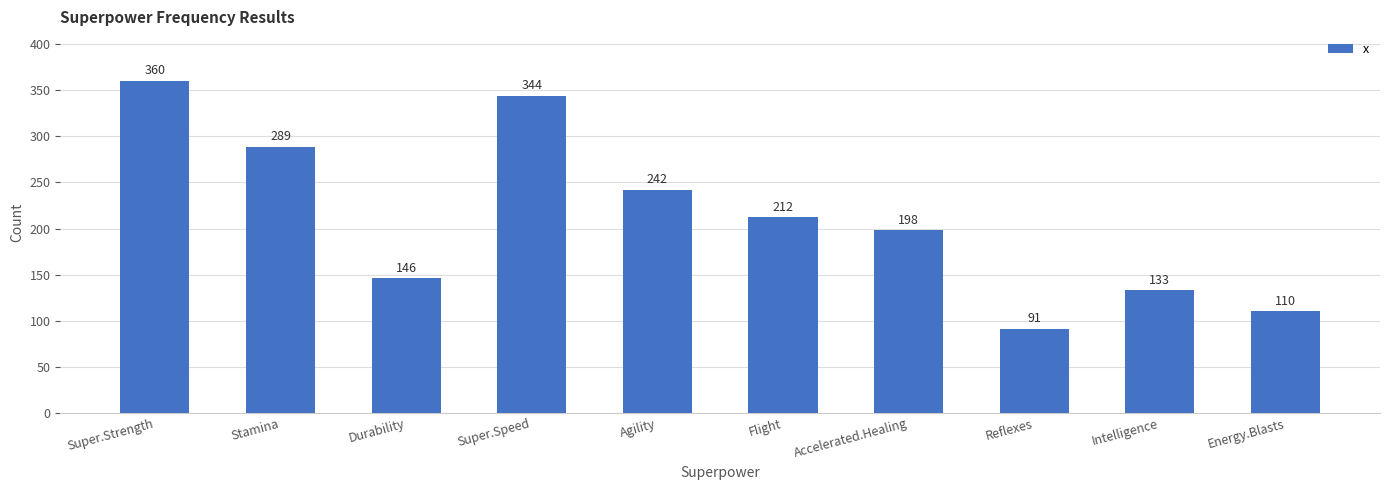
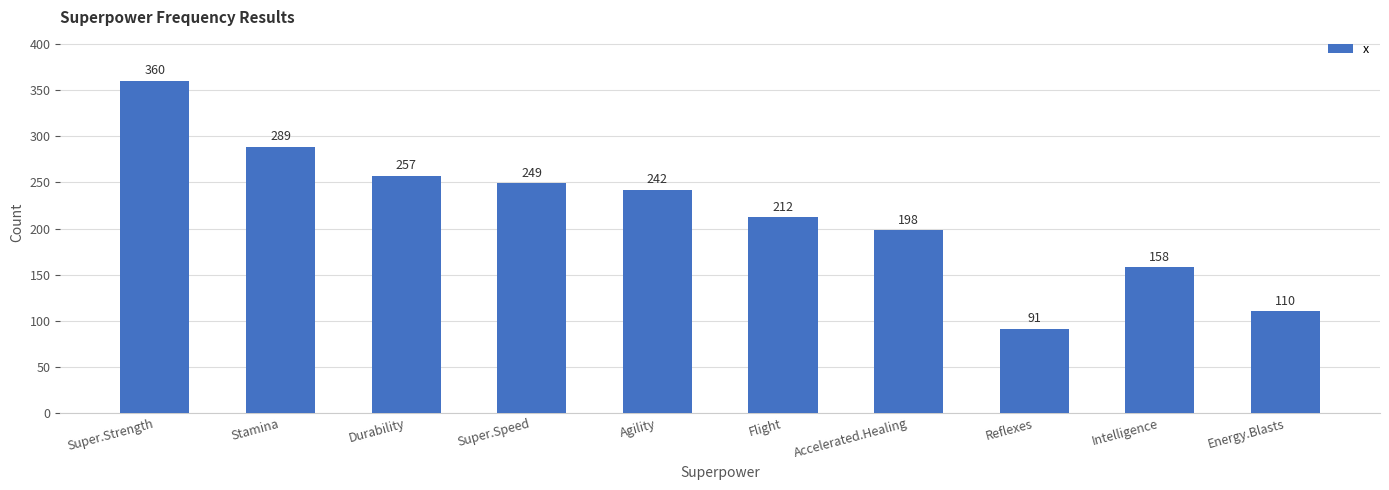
Durability: 146 -> 257
Super.Speed: 344 -> 249
Intelligence: 133 -> 158
